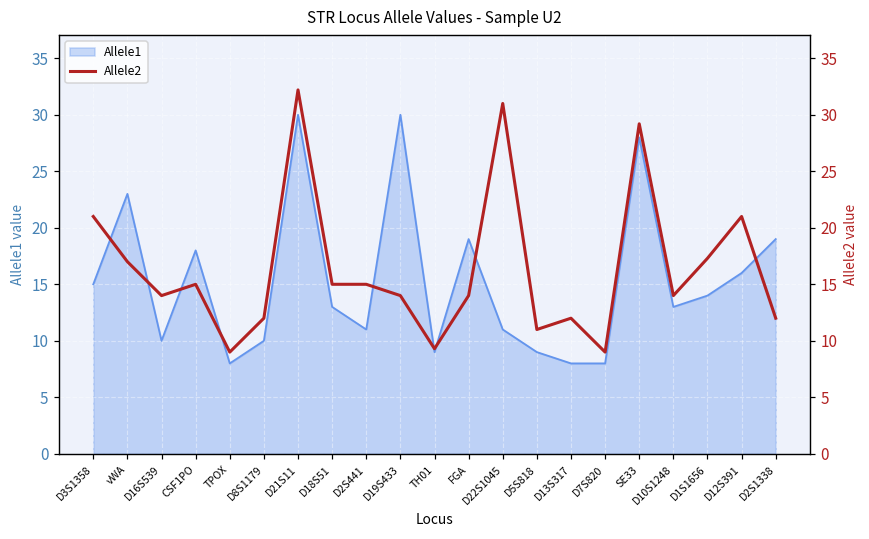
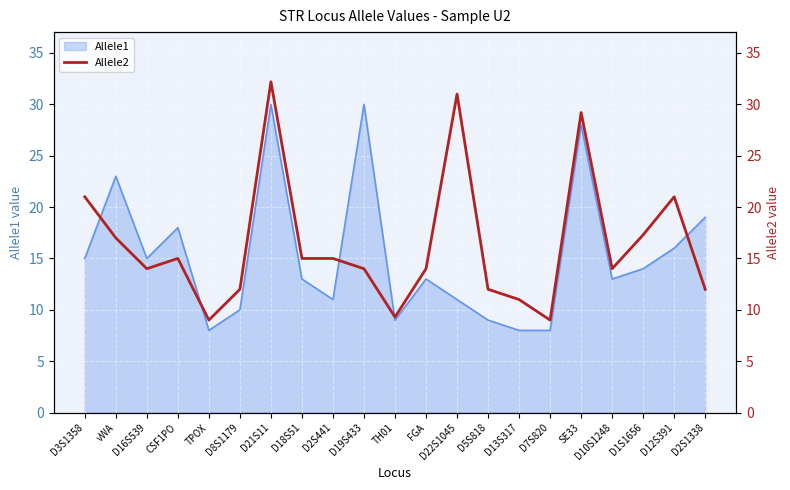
Allele1, D16S539: 10 -> 15
Allele1, FGA: 19 -> 13
Allele2, D5S818: 11 -> 12
Allele2, D13S317: 12 -> 11
